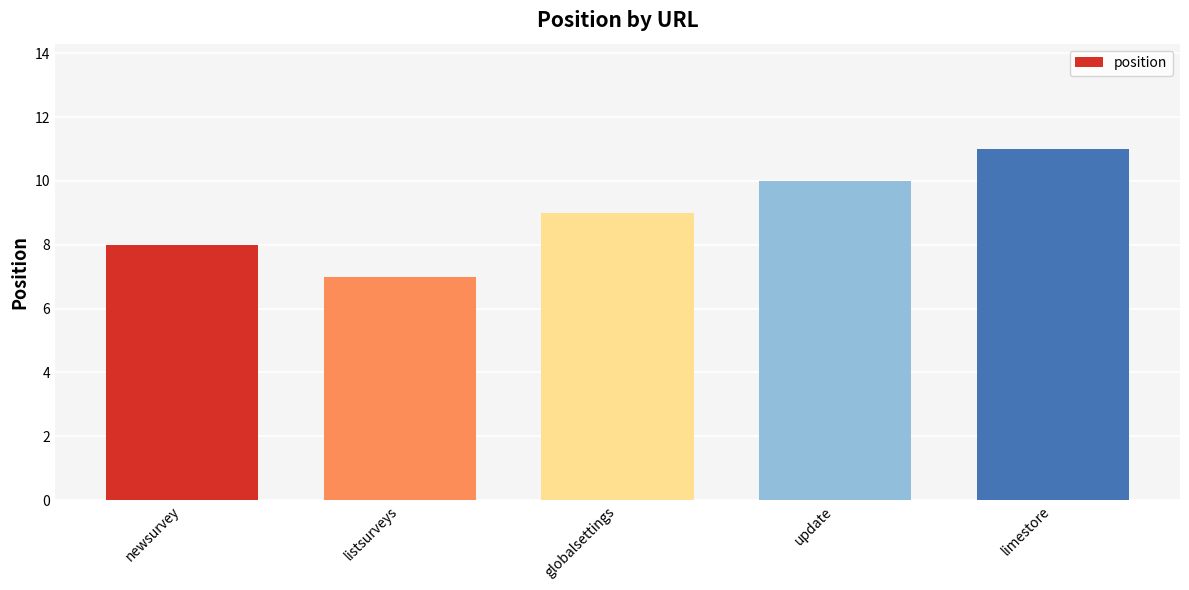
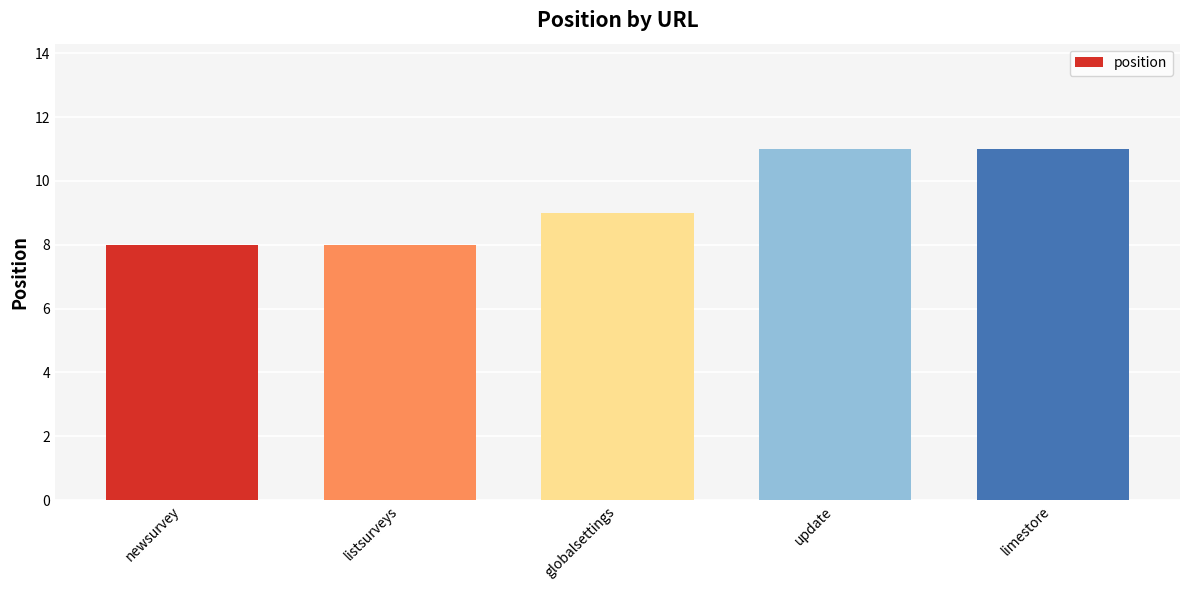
listsurveys: 7 -> 8
update: 10 -> 11
